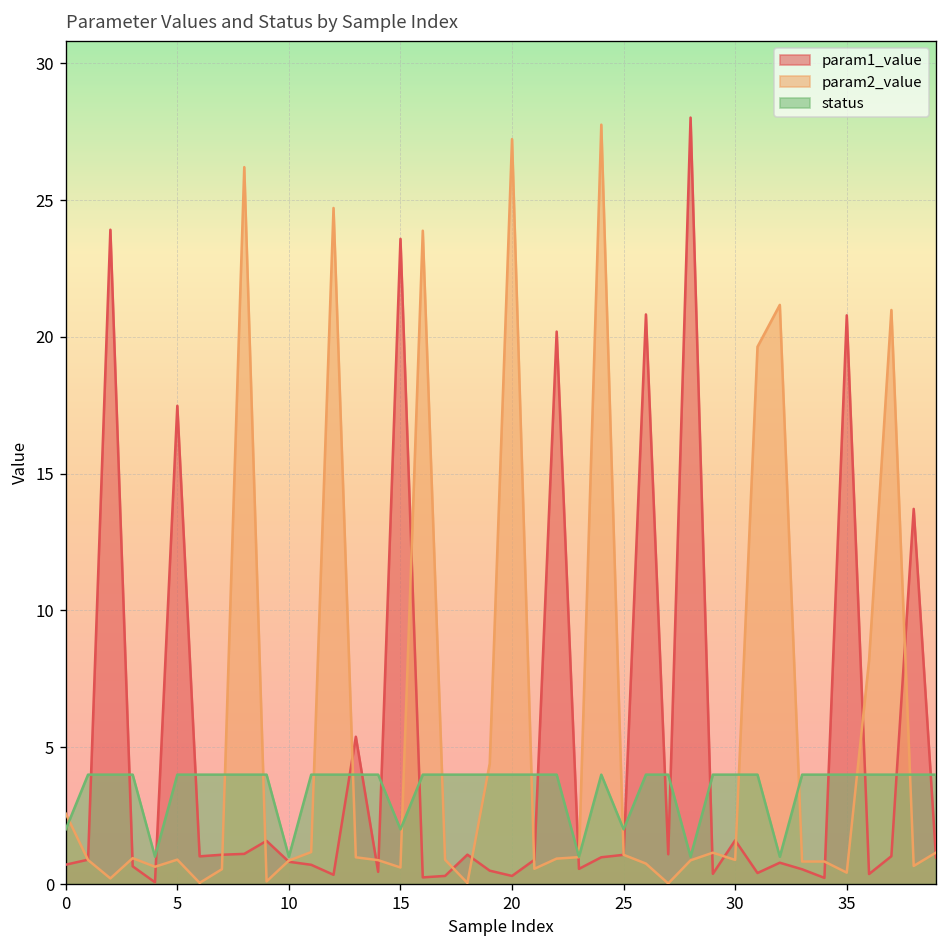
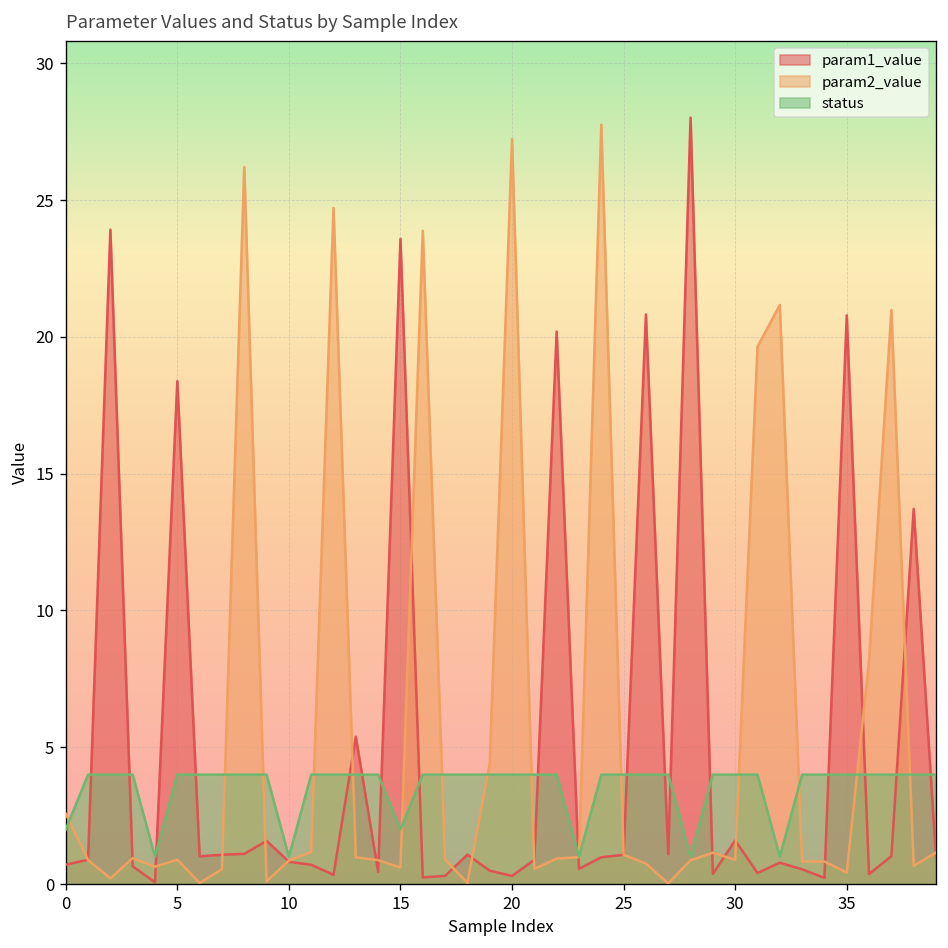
param1_value, 5: 17.5 -> 18.4
status, 25: 2 -> 4
